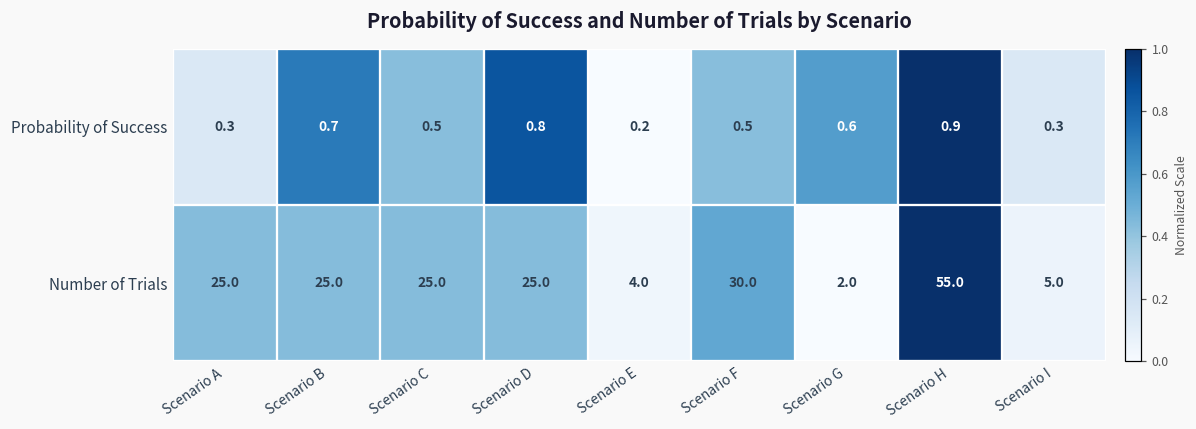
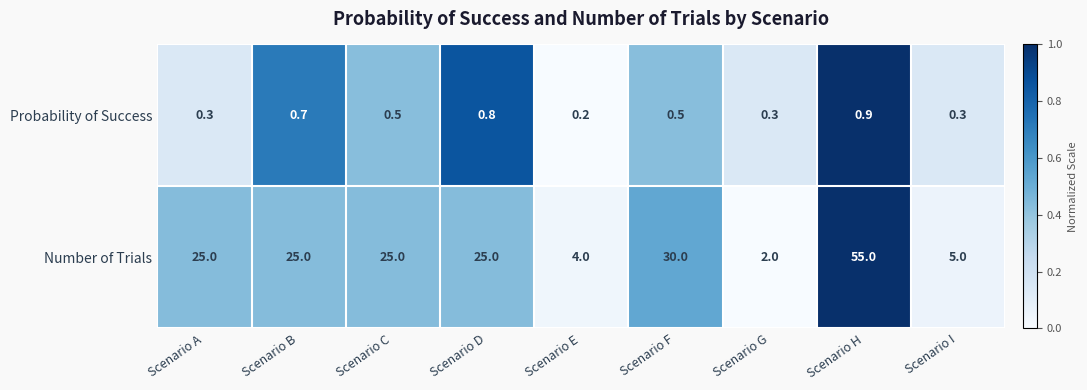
Probability of Success, Scenario G: 0.6 -> 0.3
